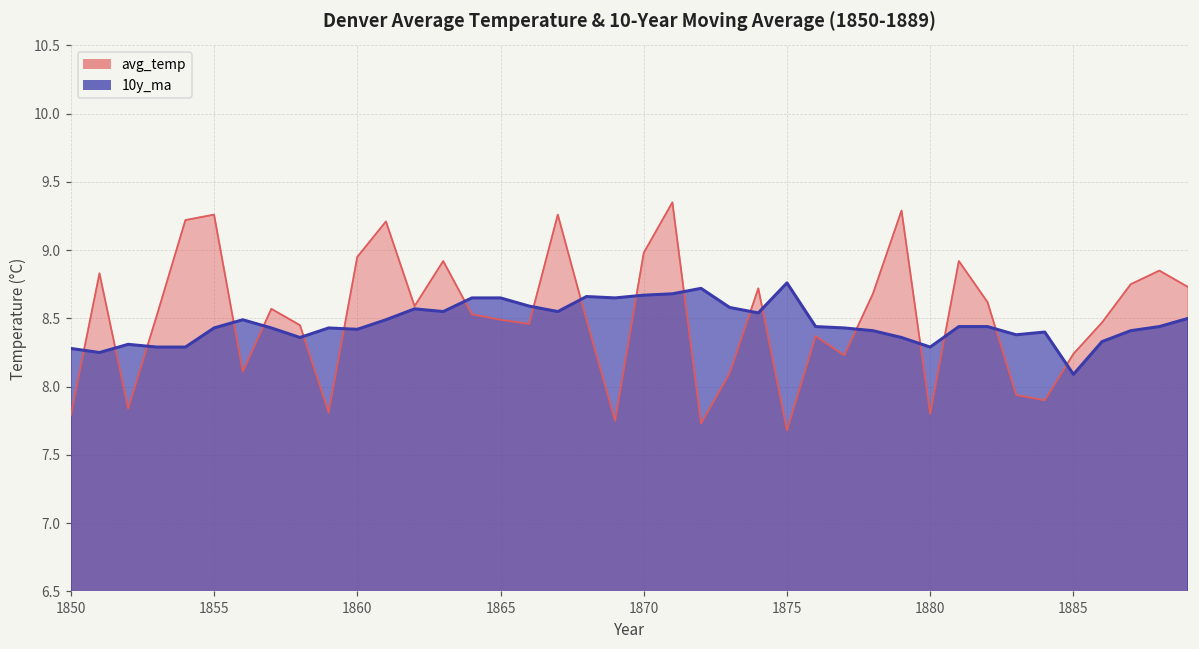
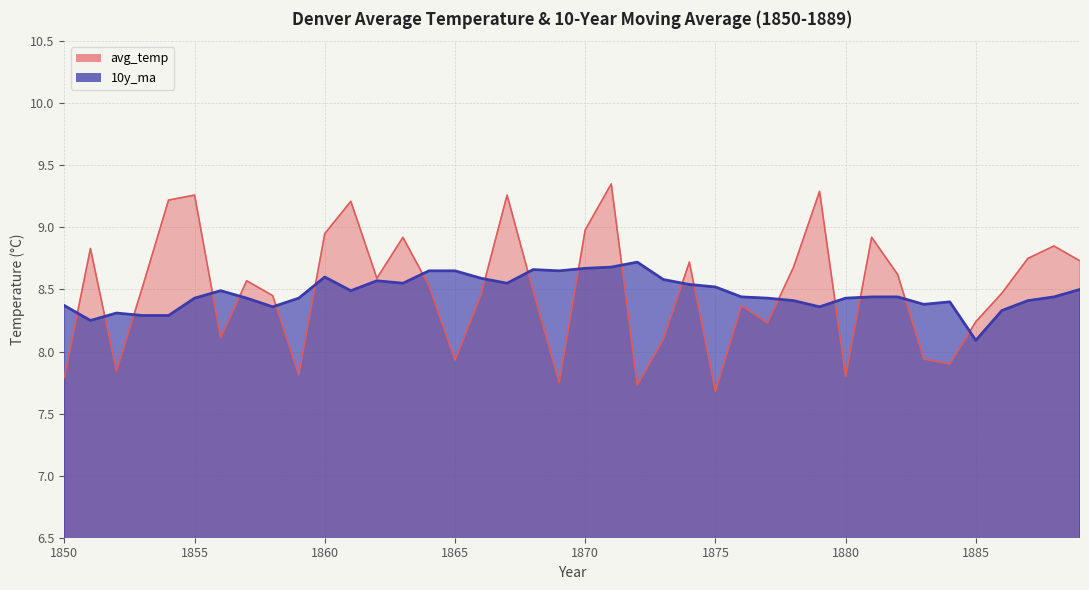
10y_ma, 1850: 8.28 -> 8.37
10y_ma, 1860: 8.42 -> 8.60
avg_temp, 1865: 8.49 -> 7.93
10y_ma, 1875: 8.76 -> 8.52
10y_ma, 1880: 8.29 -> 8.43
